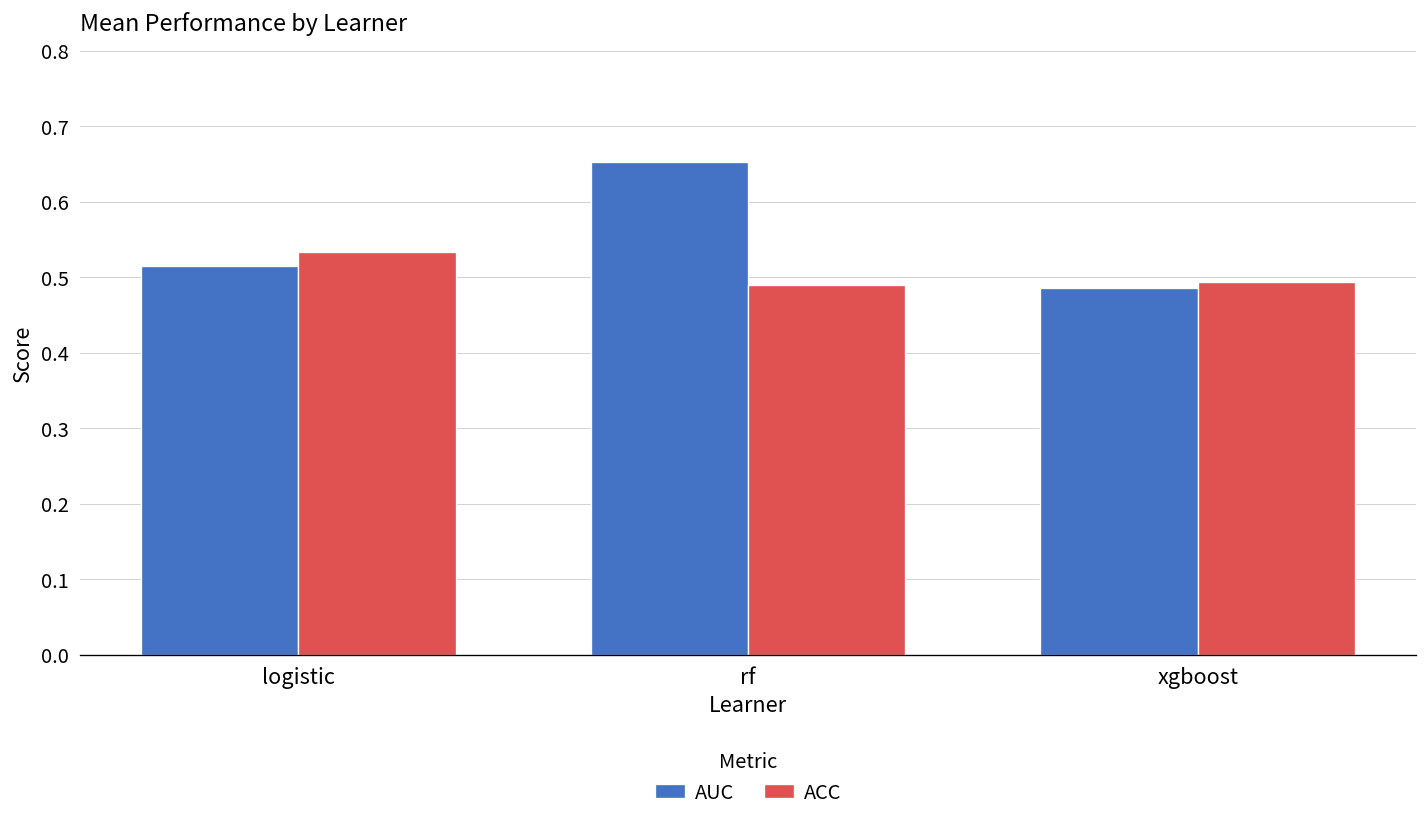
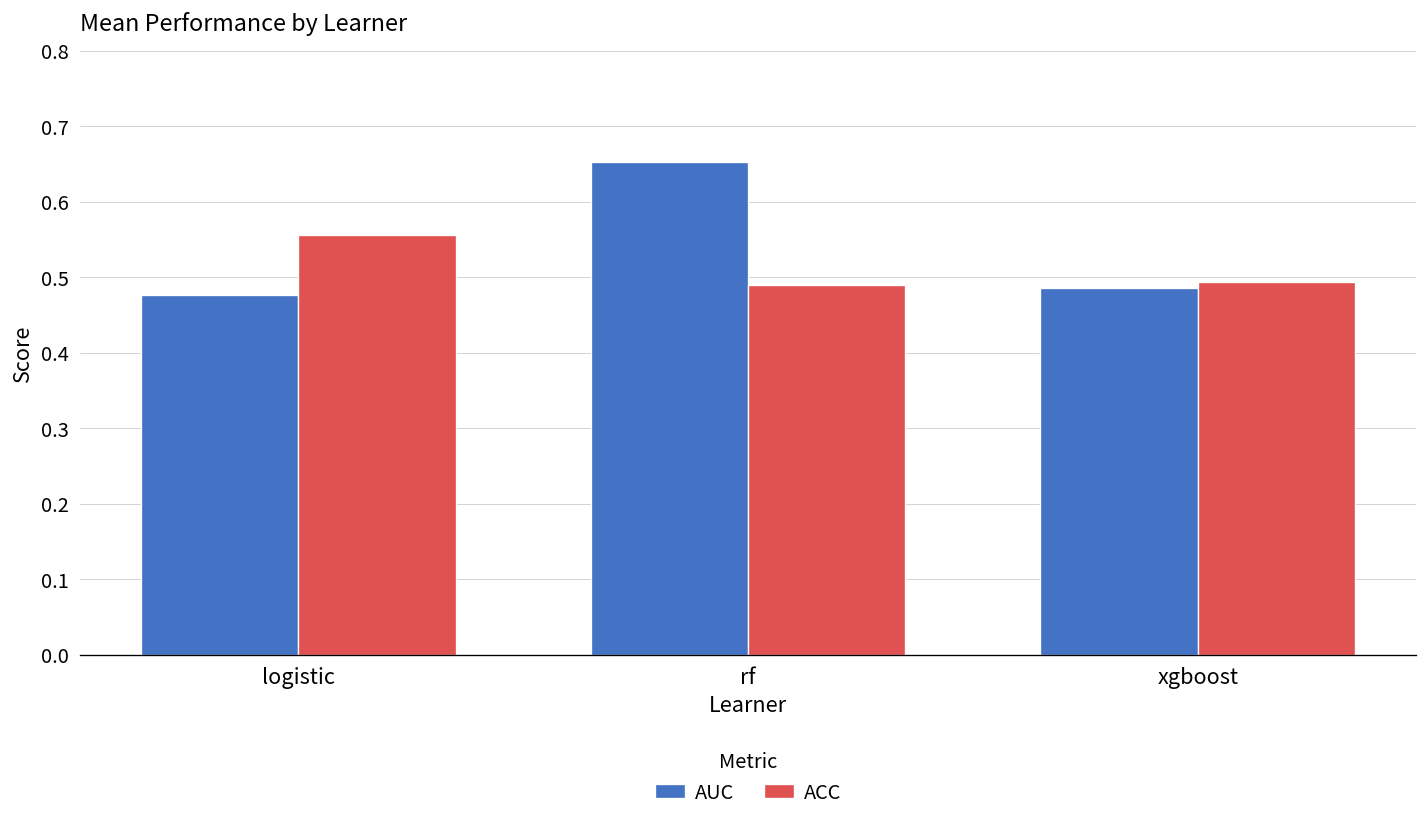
AUC, logistic: 0.52 -> 0.48
ACC, logistic: 0.53 -> 0.56
